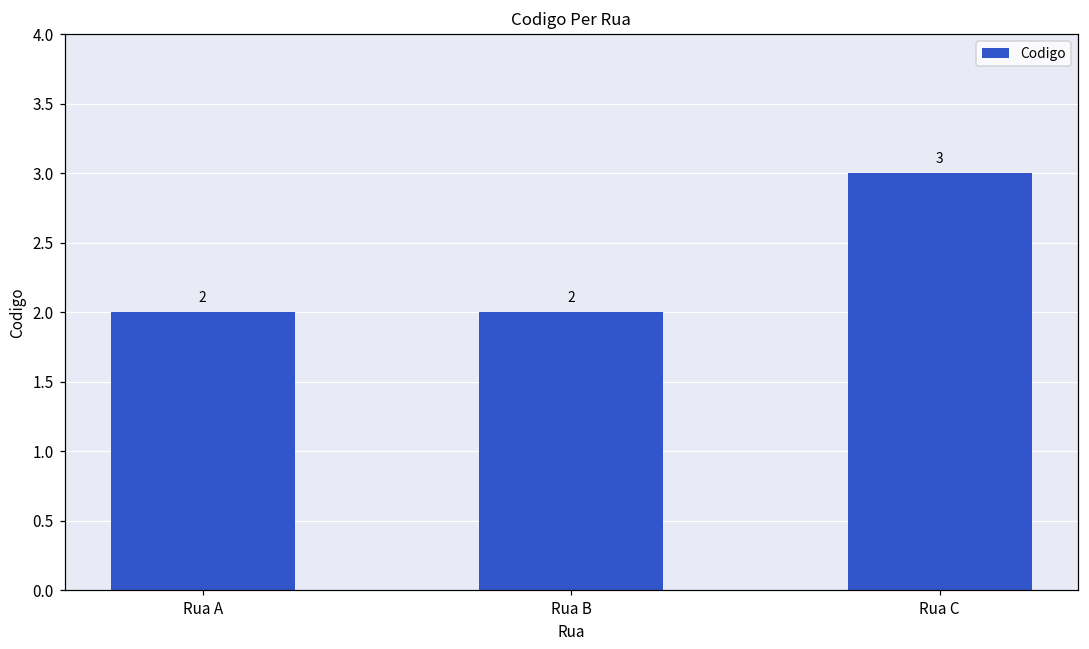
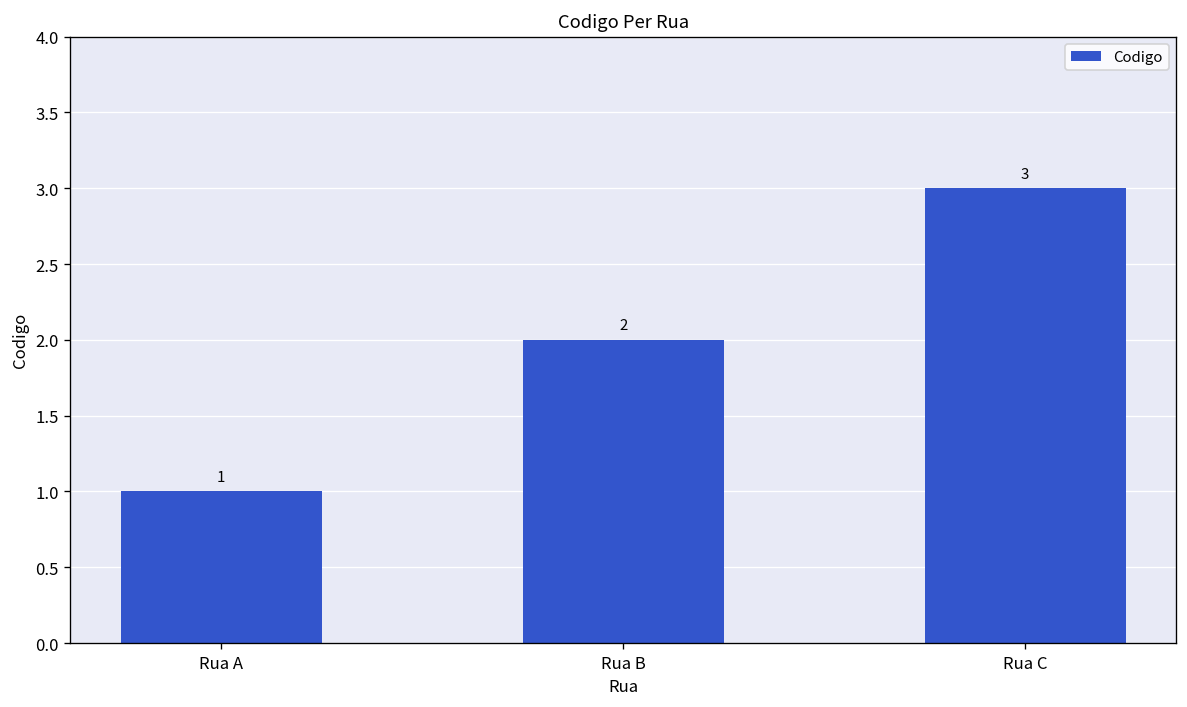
Rua A: 2 -> 1
